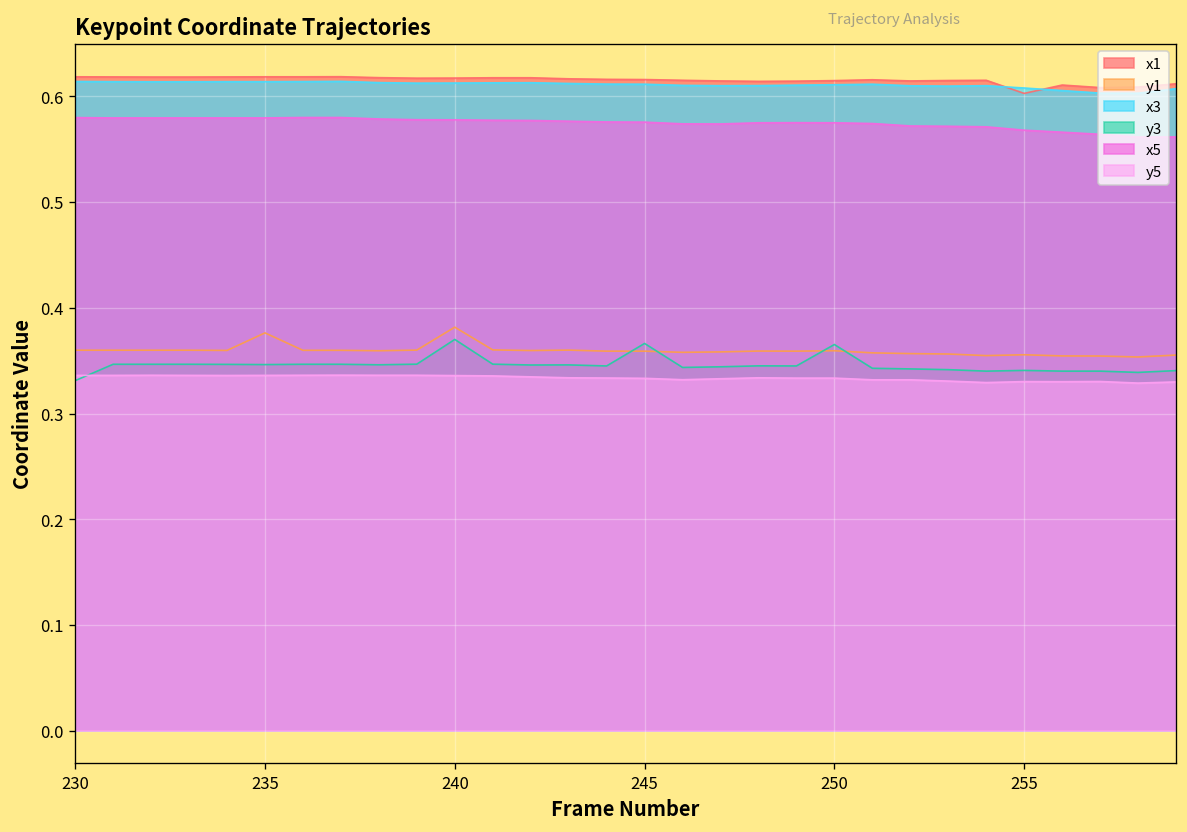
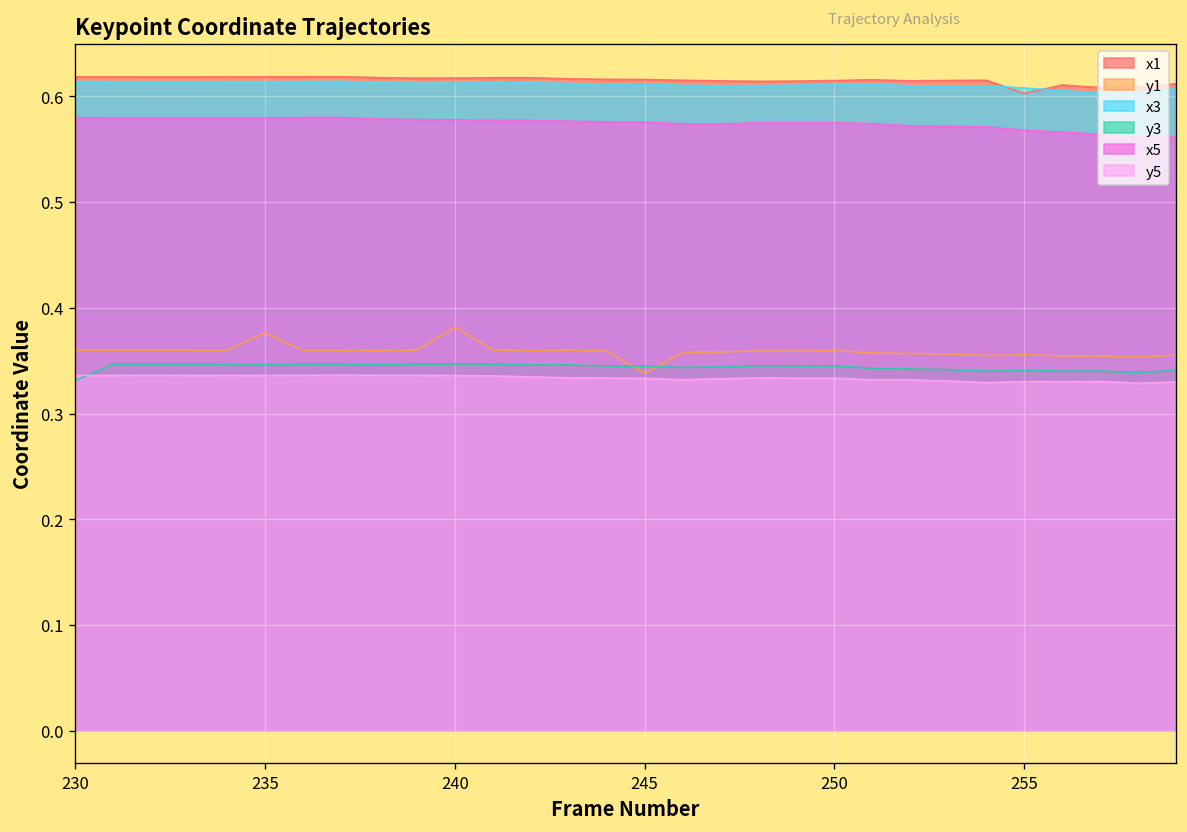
y3, 240: 0.37 -> 0.35
y1, 245: 0.36 -> 0.34
y3, 245: 0.37 -> 0.34
y3, 250: 0.37 -> 0.34
